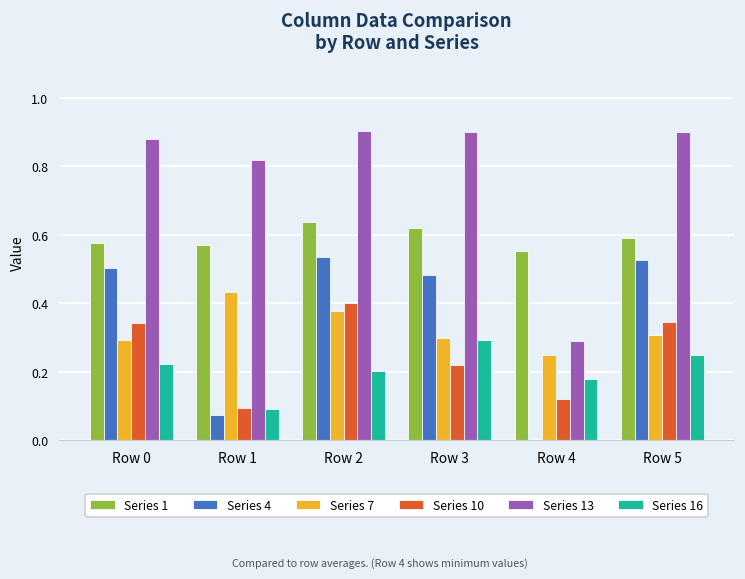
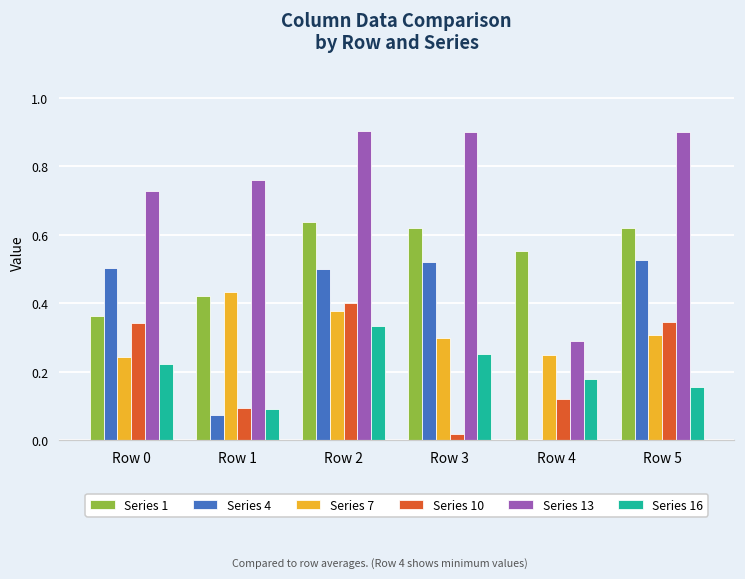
Series 1, Row 0: 0.58 -> 0.36
Series 7, Row 0: 0.29 -> 0.24
Series 13, Row 0: 0.88 -> 0.73
Series 1, Row 1: 0.57 -> 0.42
Series 13, Row 1: 0.82 -> 0.76
Series 4, Row 2: 0.54 -> 0.50
Series 16, Row 2: 0.20 -> 0.33
Series 4, Row 3: 0.48 -> 0.52
Series 10, Row 3: 0.22 -> 0.02
Series 16, Row 3: 0.29 -> 0.25
Series 1, Row 5: 0.59 -> 0.62
Series 16, Row 5: 0.25 -> 0.16
